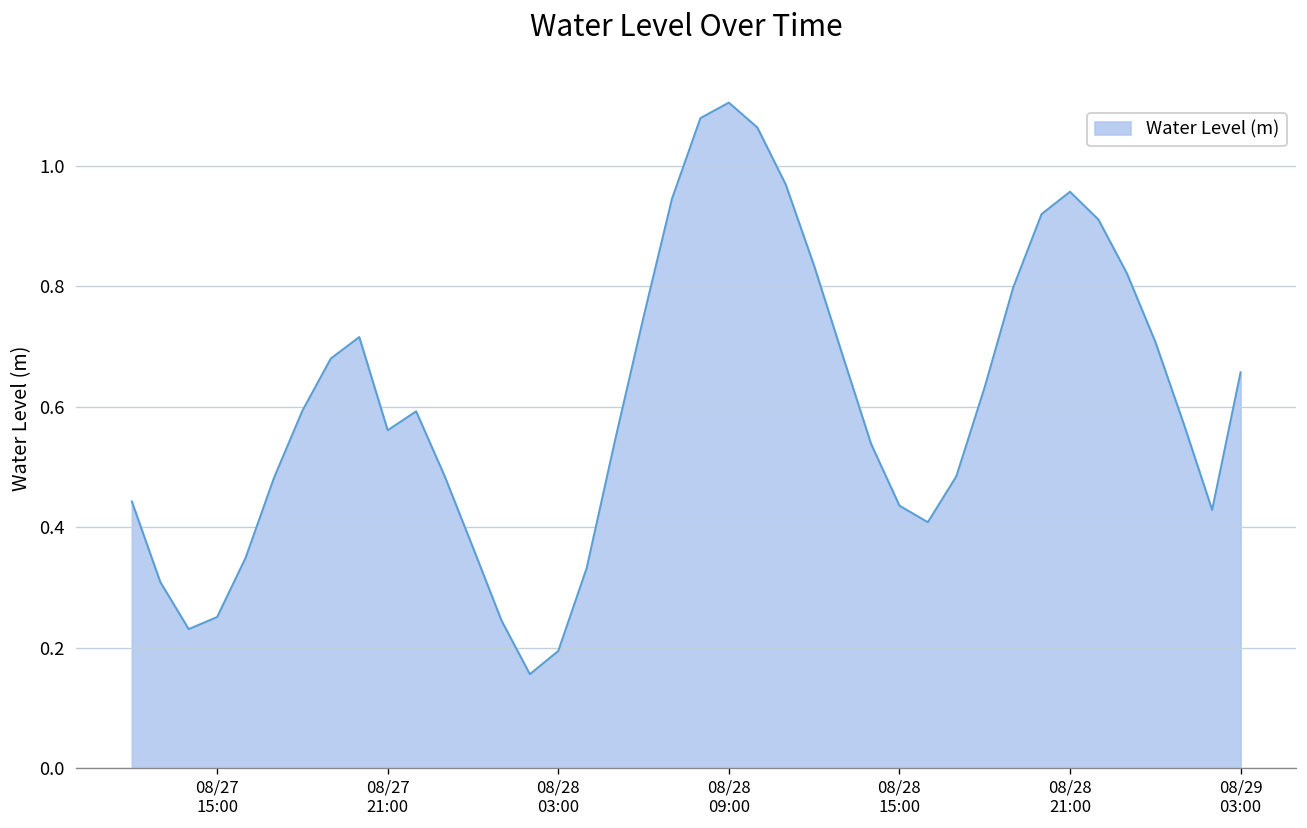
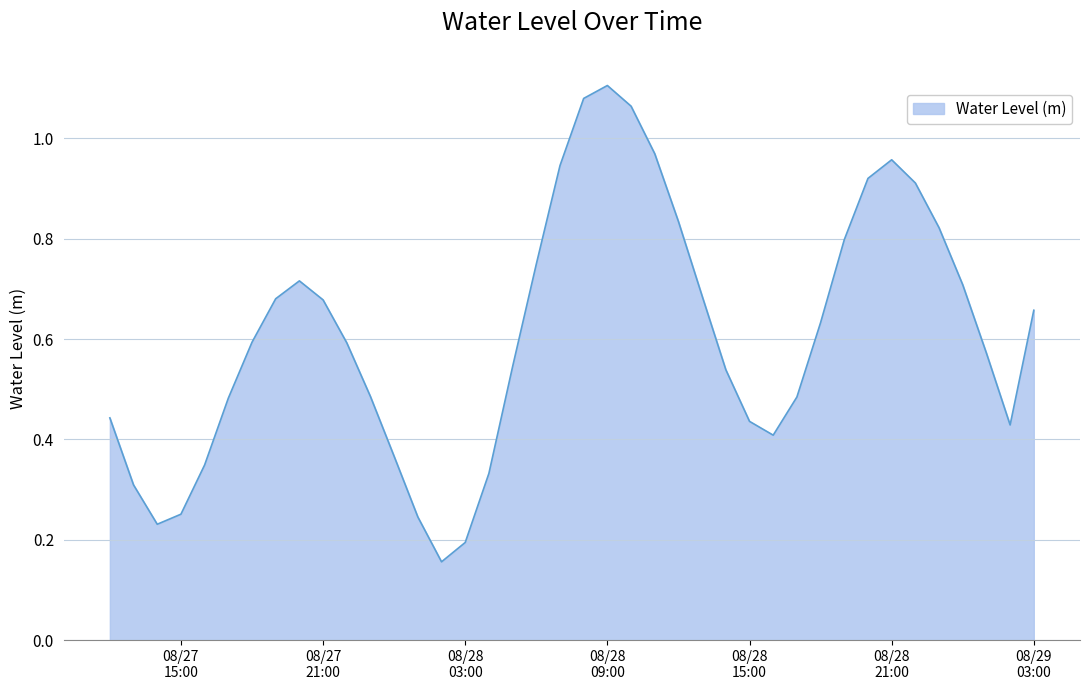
08/27 21:00: 0.56 -> 0.68
